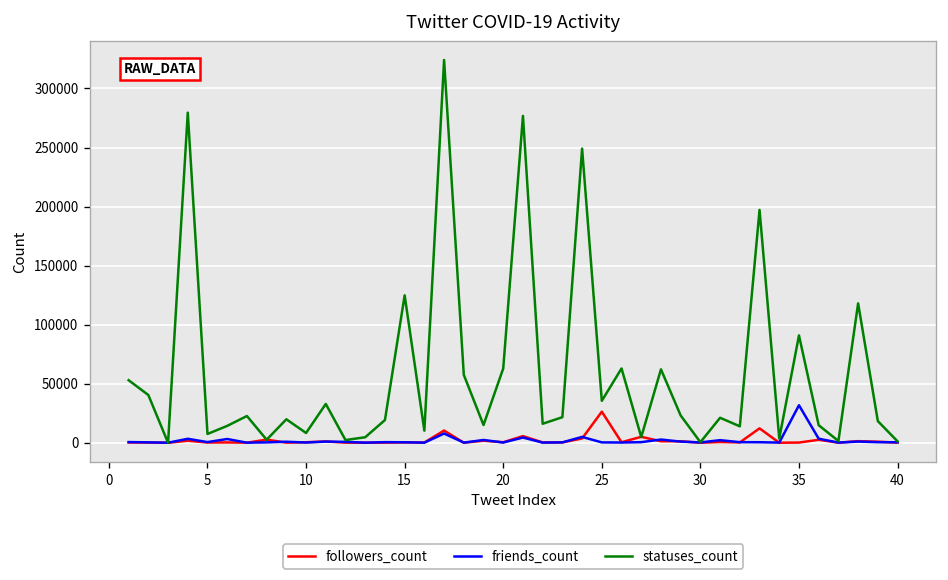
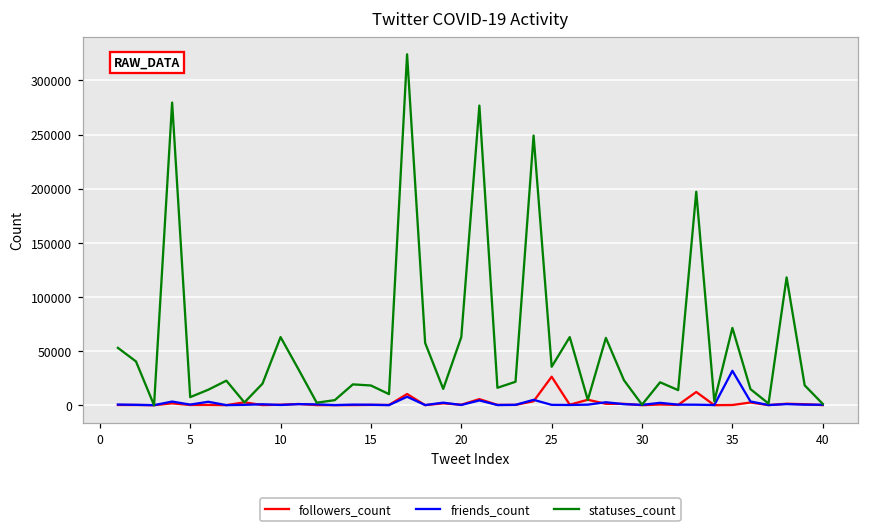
statuses_count, 10: 10000 -> 60000
statuses_count, 15: 120000 -> 20000
statuses_count, 35: 90000 -> 70000
